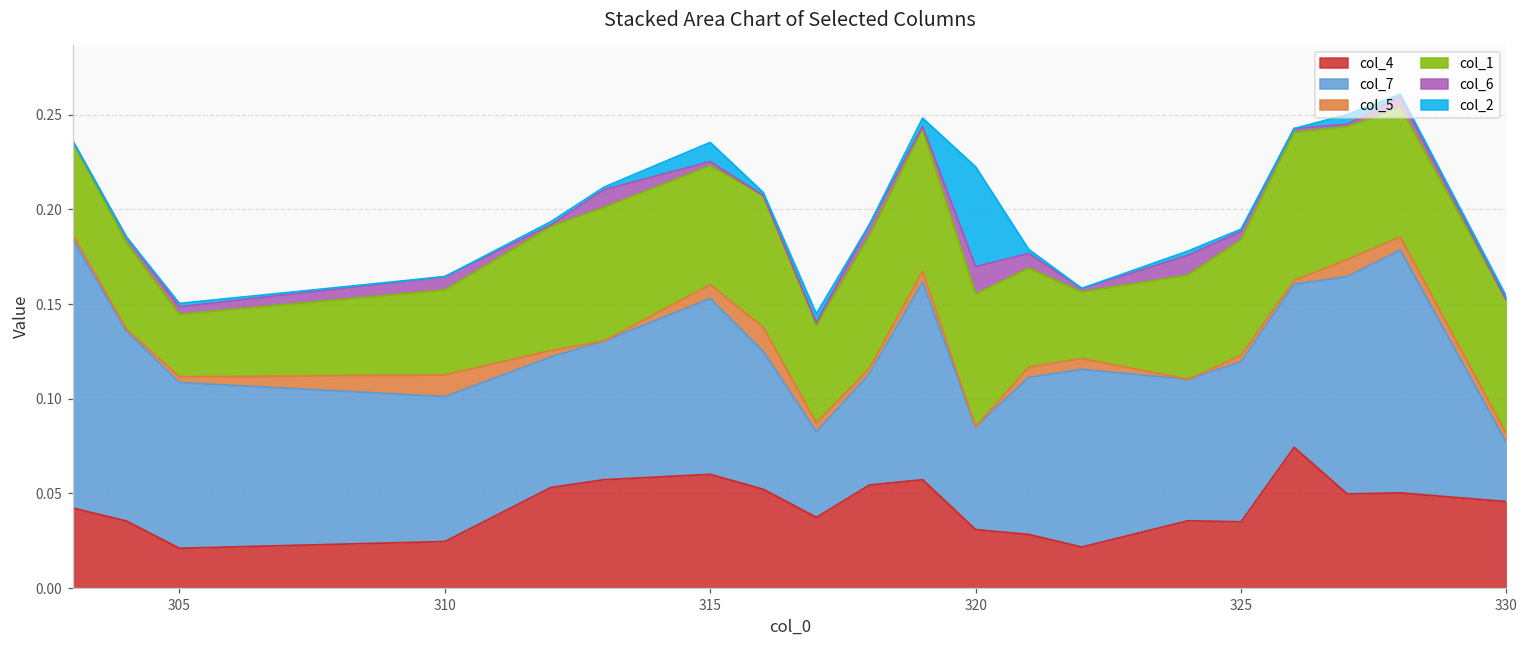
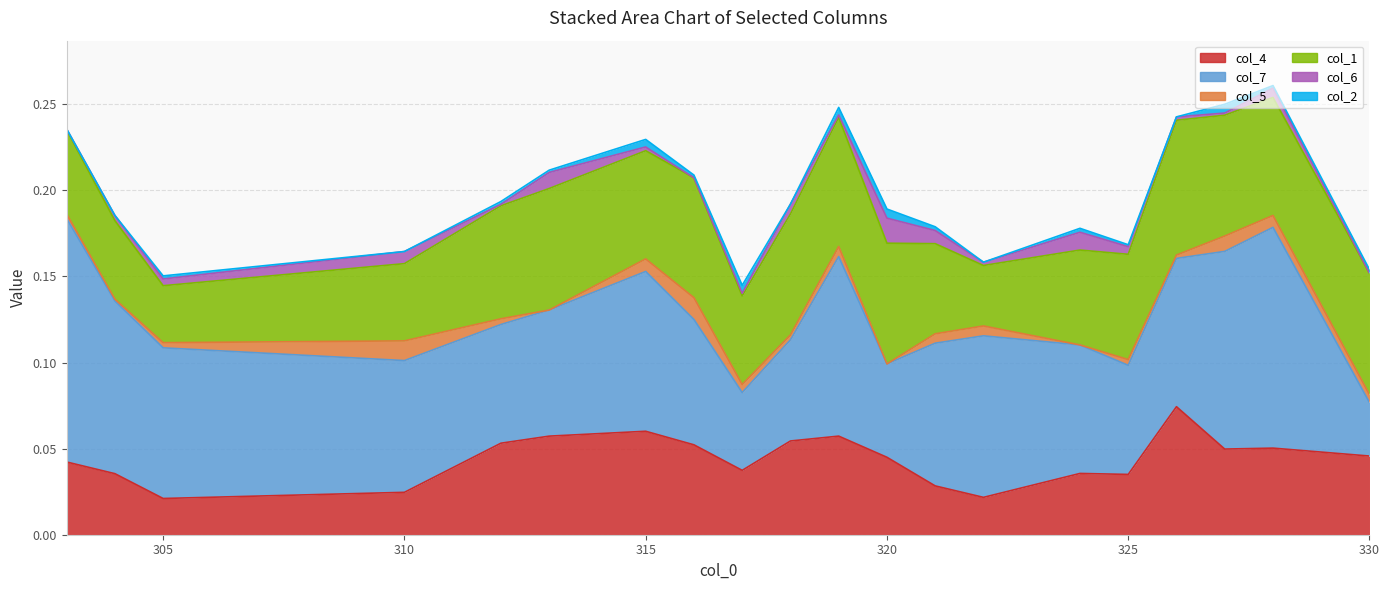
col_2, 315: 0.010 -> 0.004
col_4, 320: 0.031 -> 0.045
col_2, 320: 0.053 -> 0.005
col_7, 325: 0.084 -> 0.063
